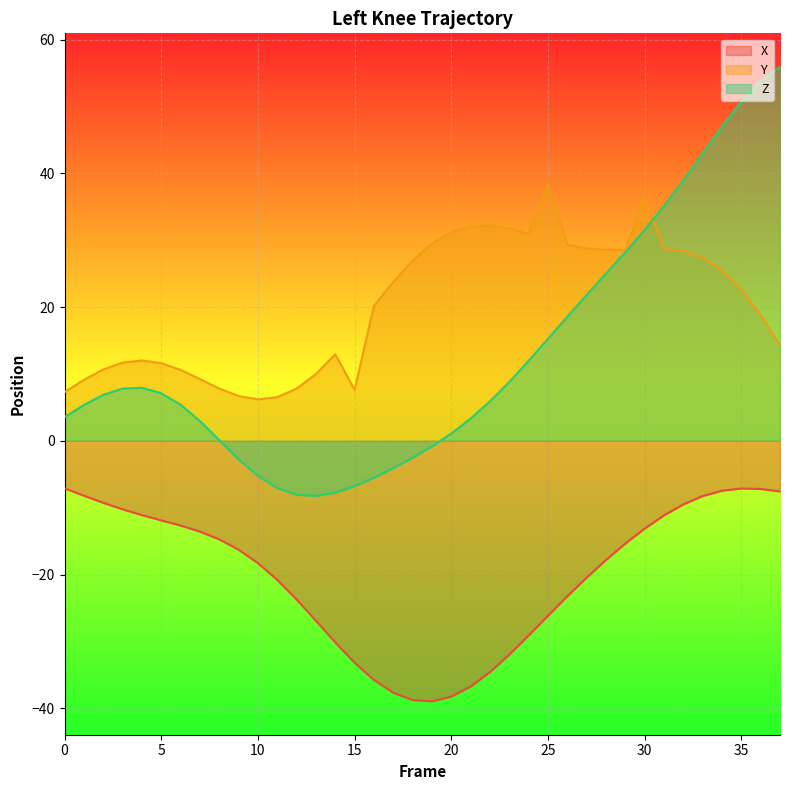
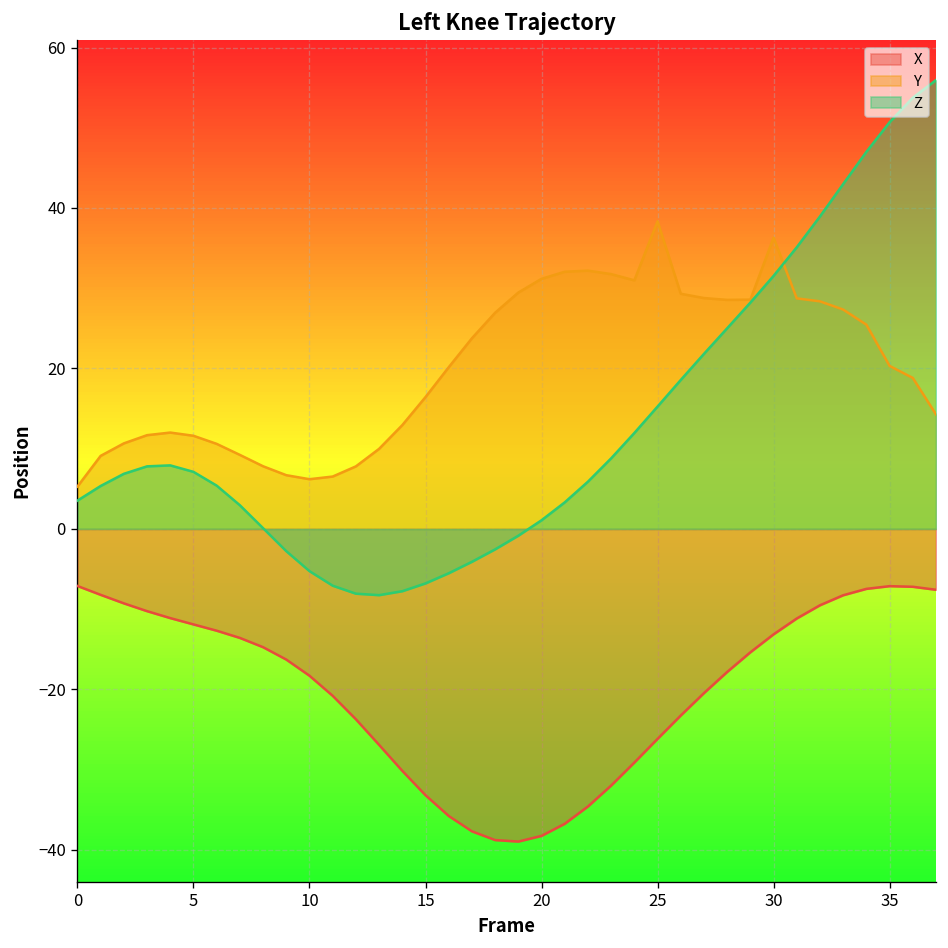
Y, 0: 7 -> 5
Y, 15: 8 -> 16
Y, 35: 23 -> 20
